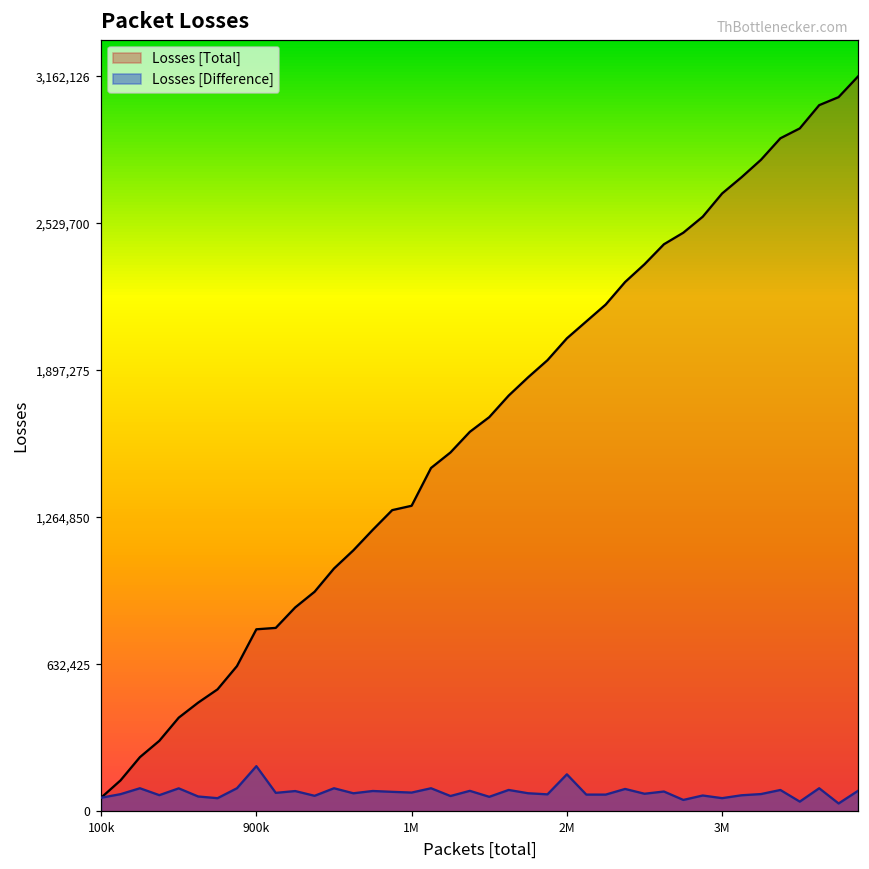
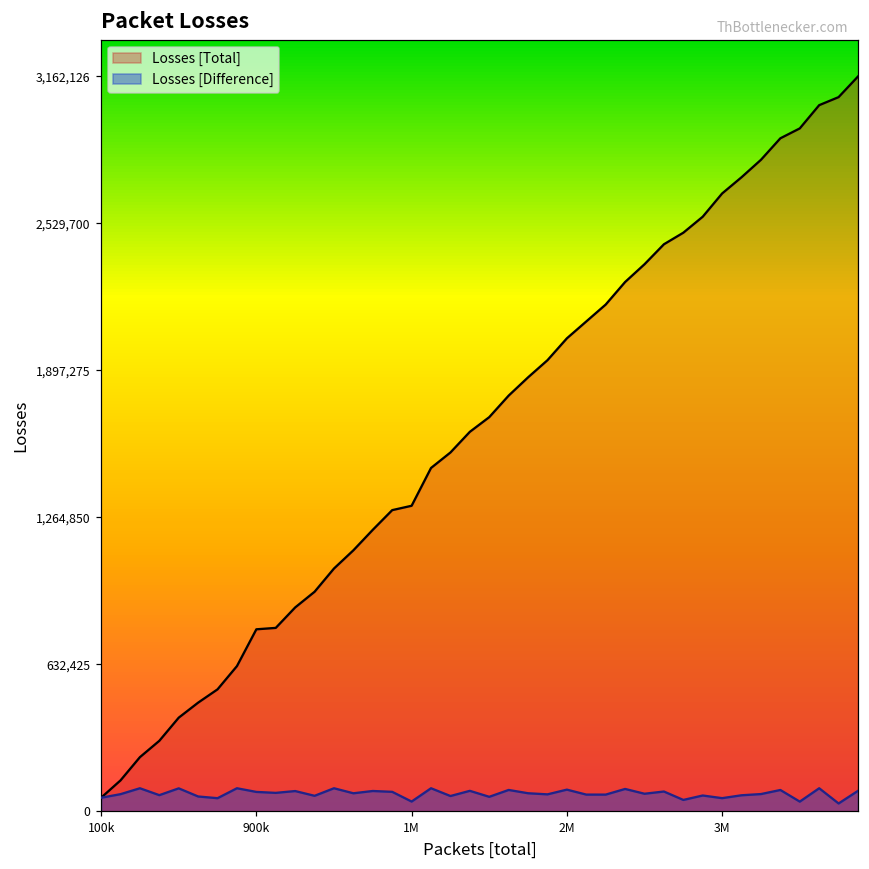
Losses [Difference], 900k: 200,000 -> 80,000
Losses [Difference], 1M: 80,000 -> 40,000
Losses [Difference], 2M: 160,000 -> 90,000
